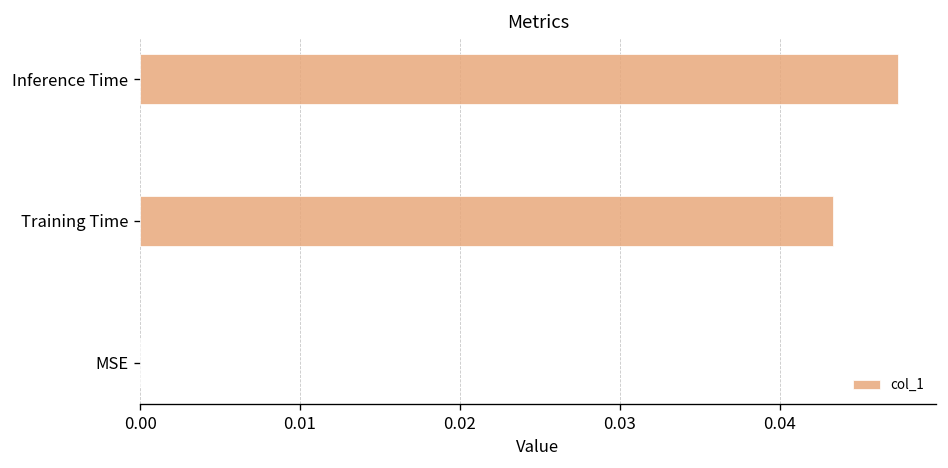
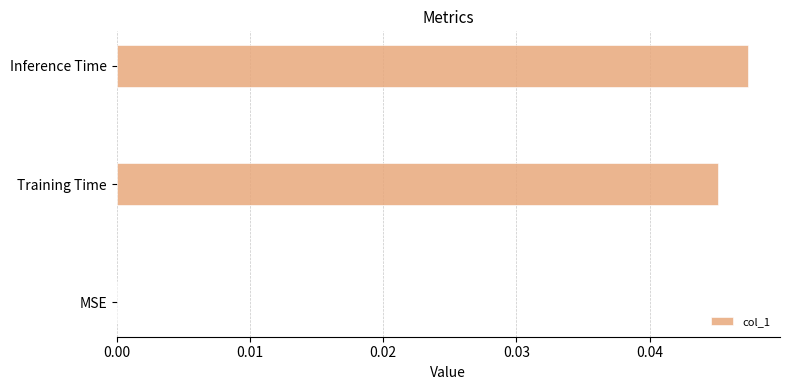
Training Time: 0.0433 -> 0.0451
